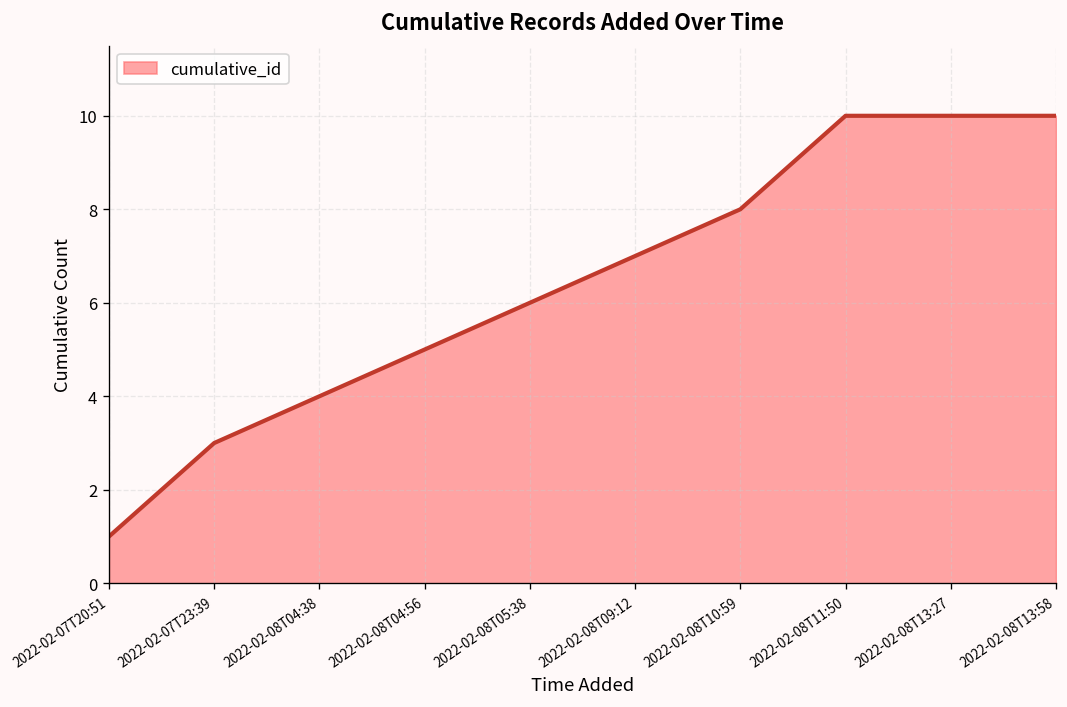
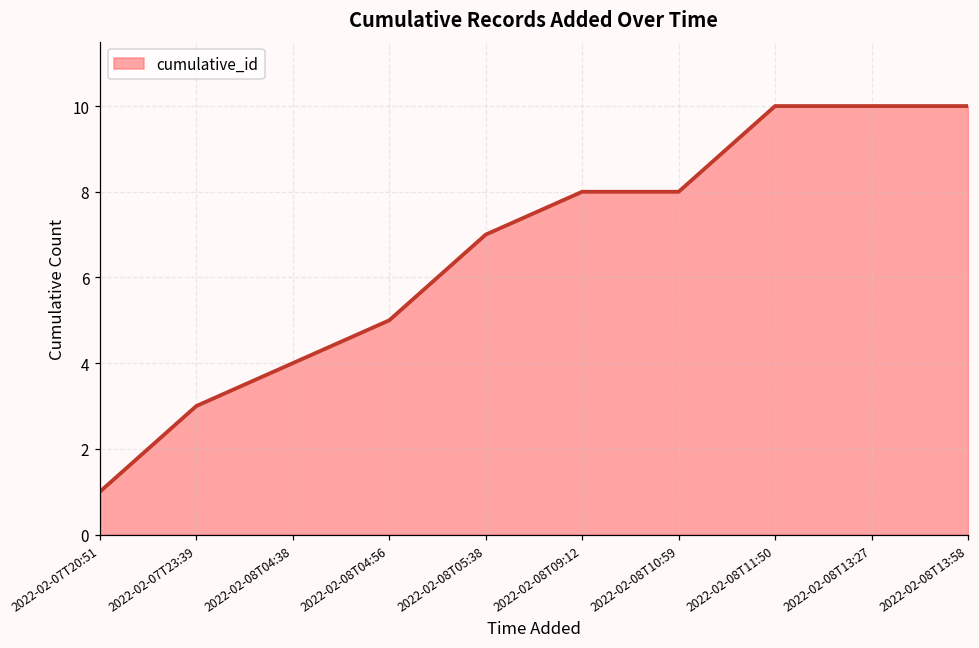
2022-02-08T05:38: 6 -> 7
2022-02-08T09:12: 7 -> 8
